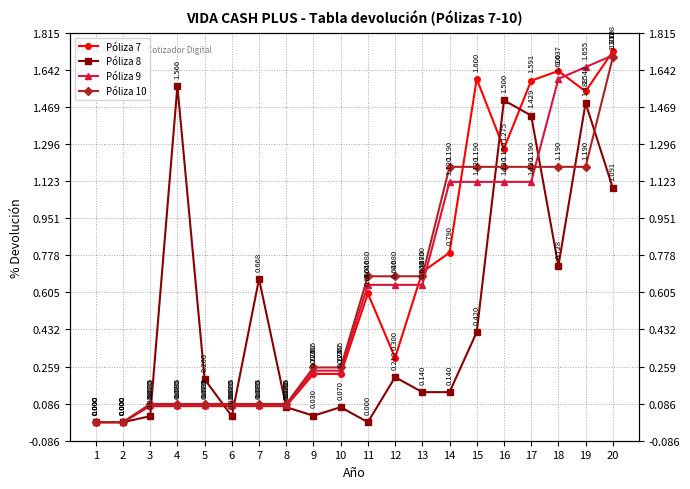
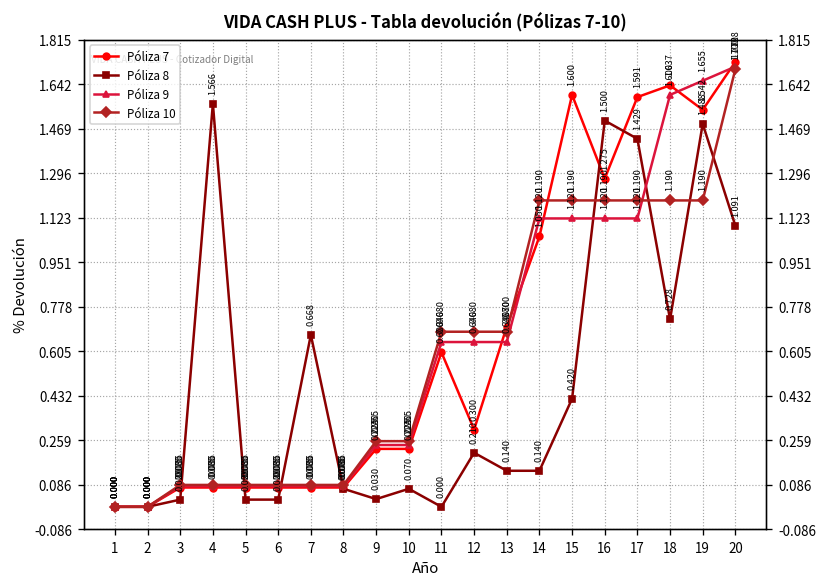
Póliza 8, 5: 0.200 -> 0.028
Póliza 7, 14: 0.790 -> 1.050
